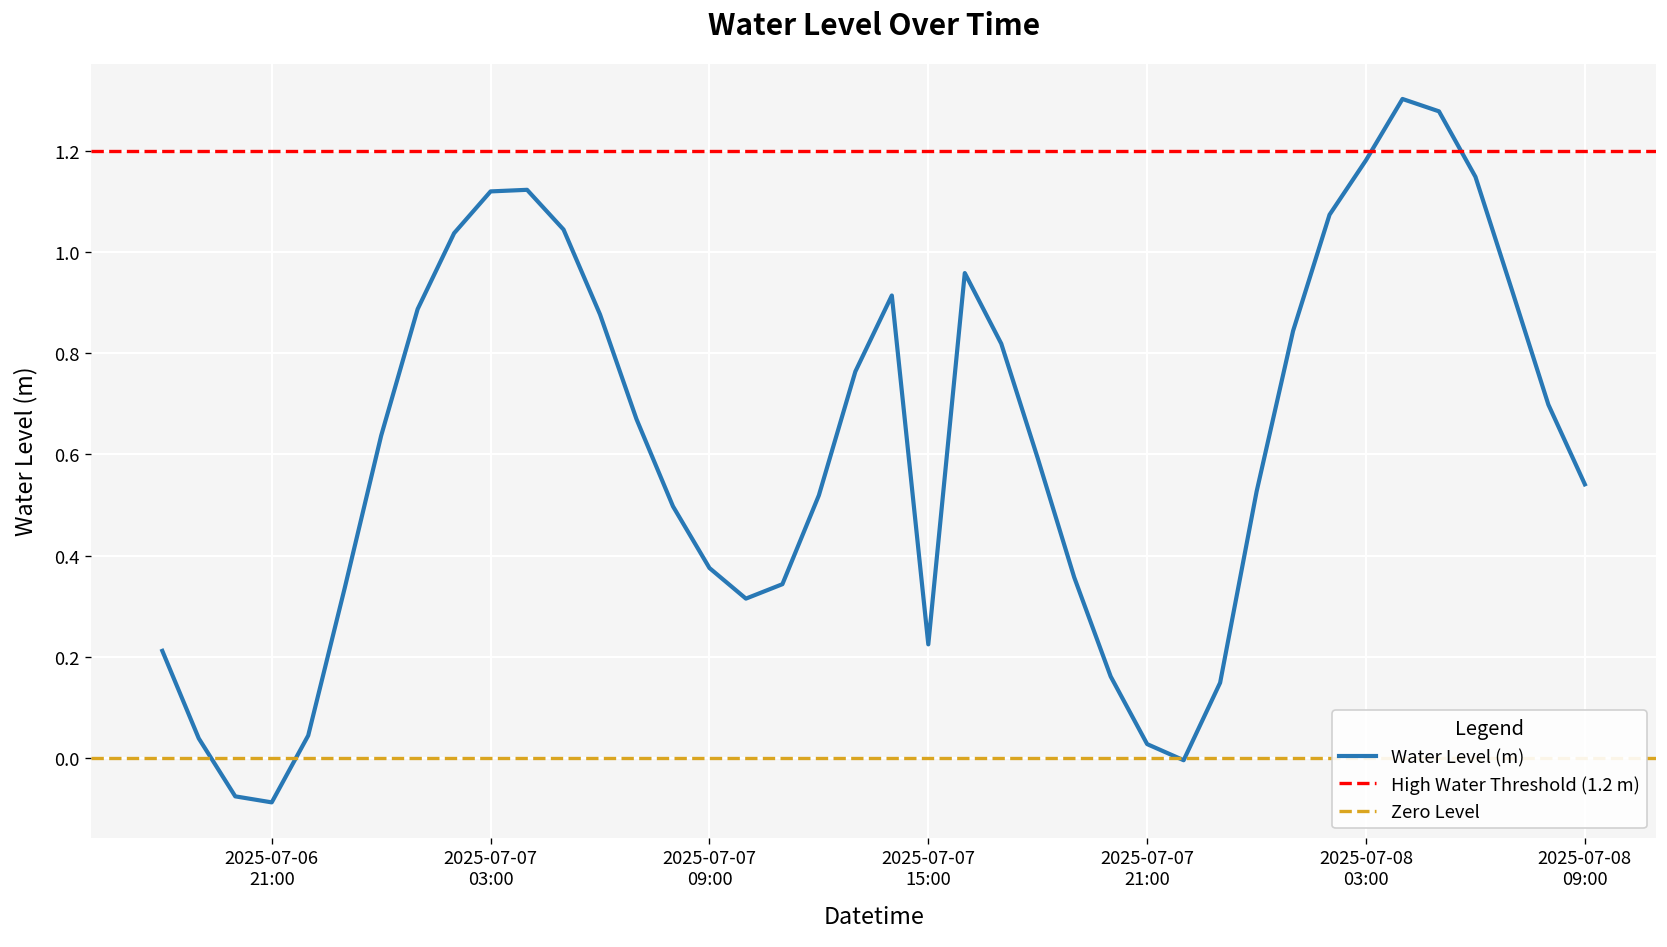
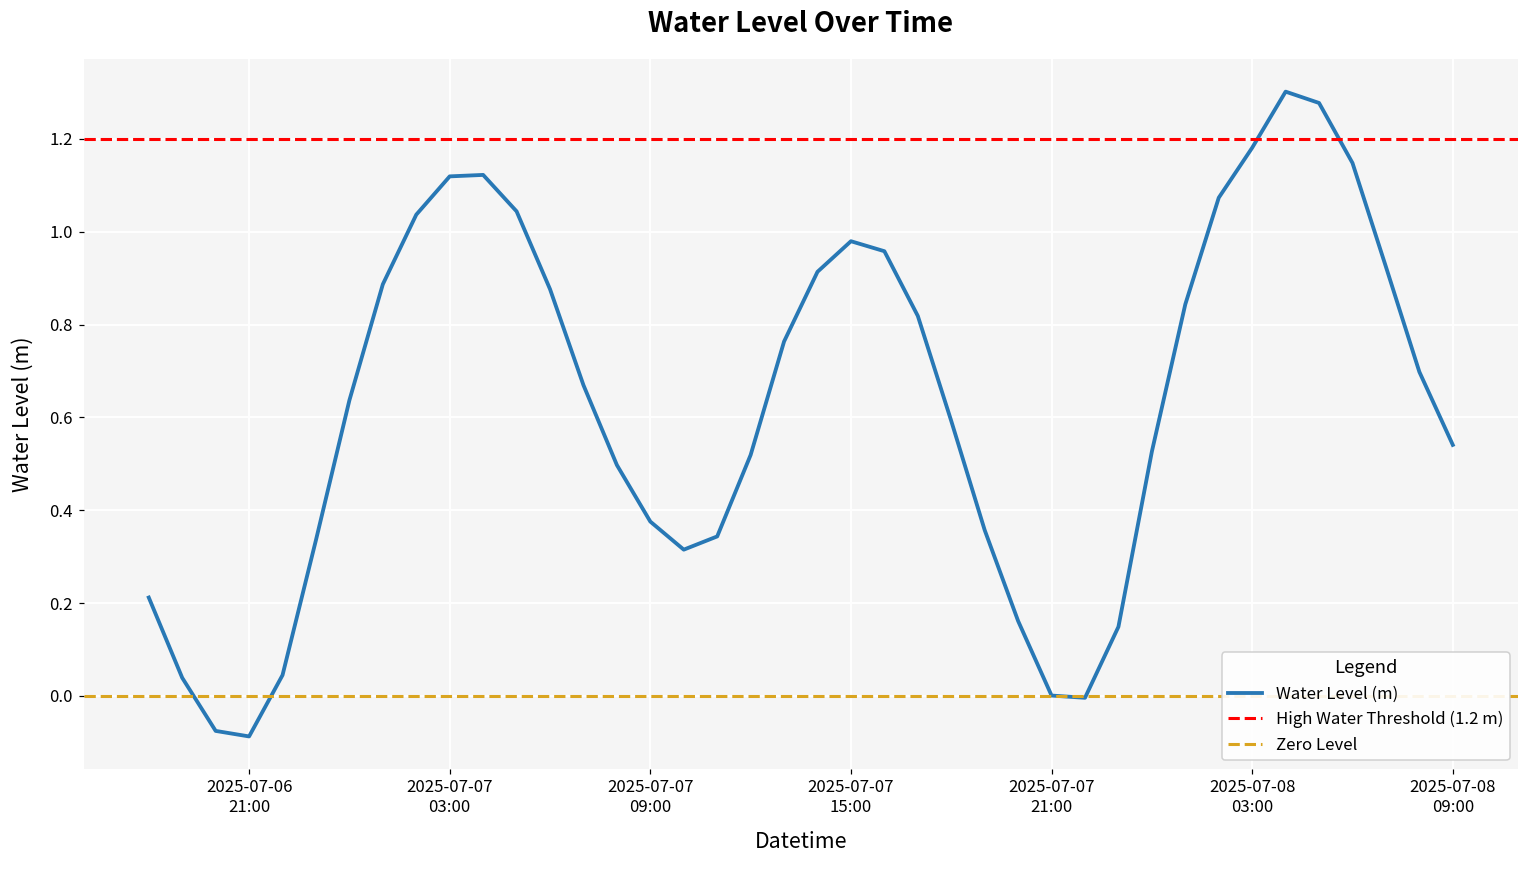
2025-07-07 15:00: 0.22 -> 0.98
2025-07-07 21:00: 0.03 -> 0.00
